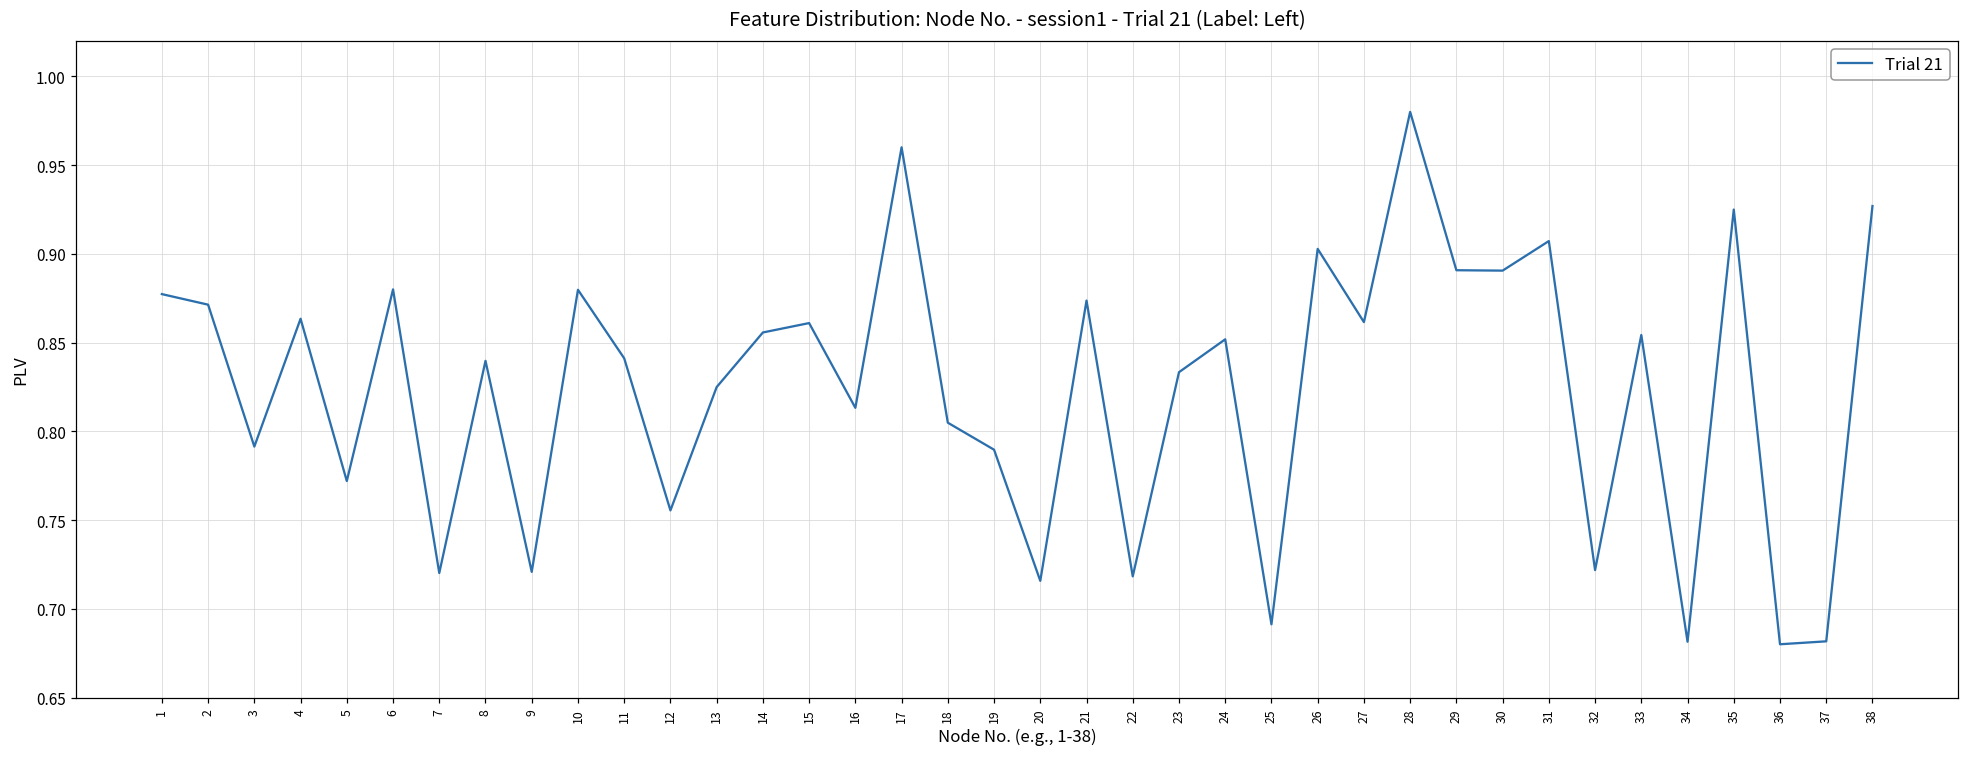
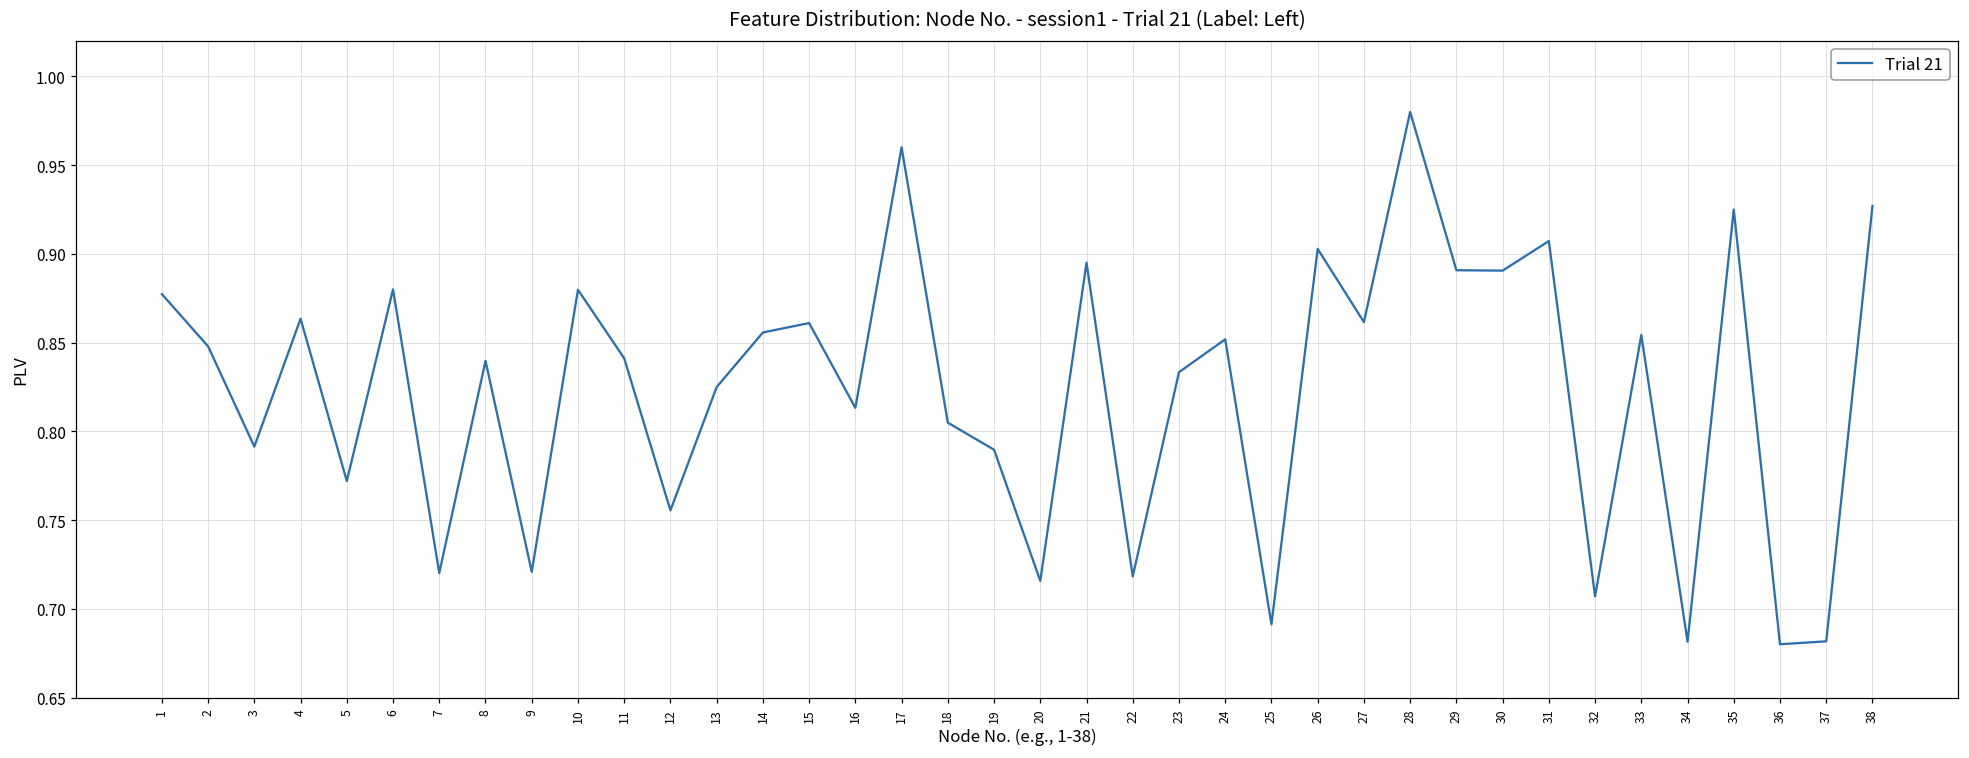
2: 0.871 -> 0.848
21: 0.874 -> 0.895
32: 0.722 -> 0.707
